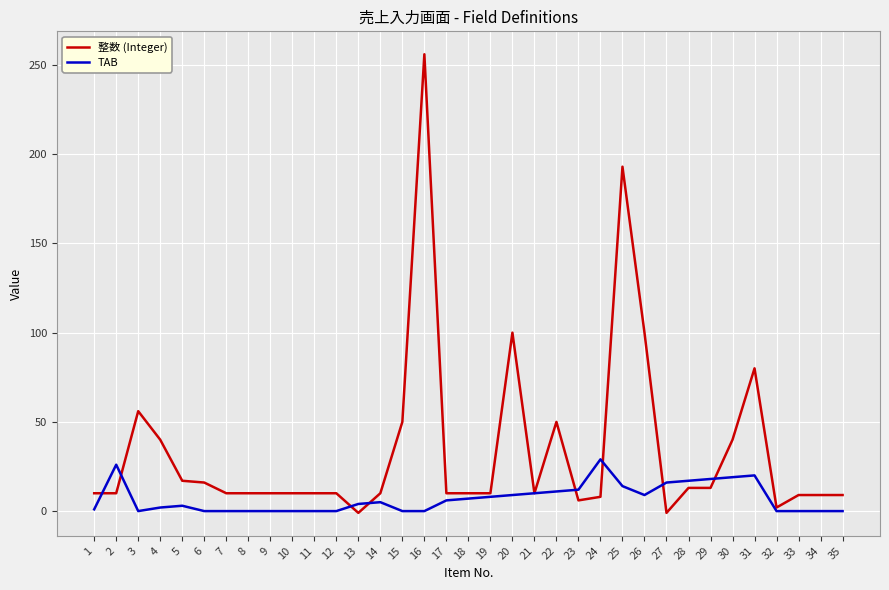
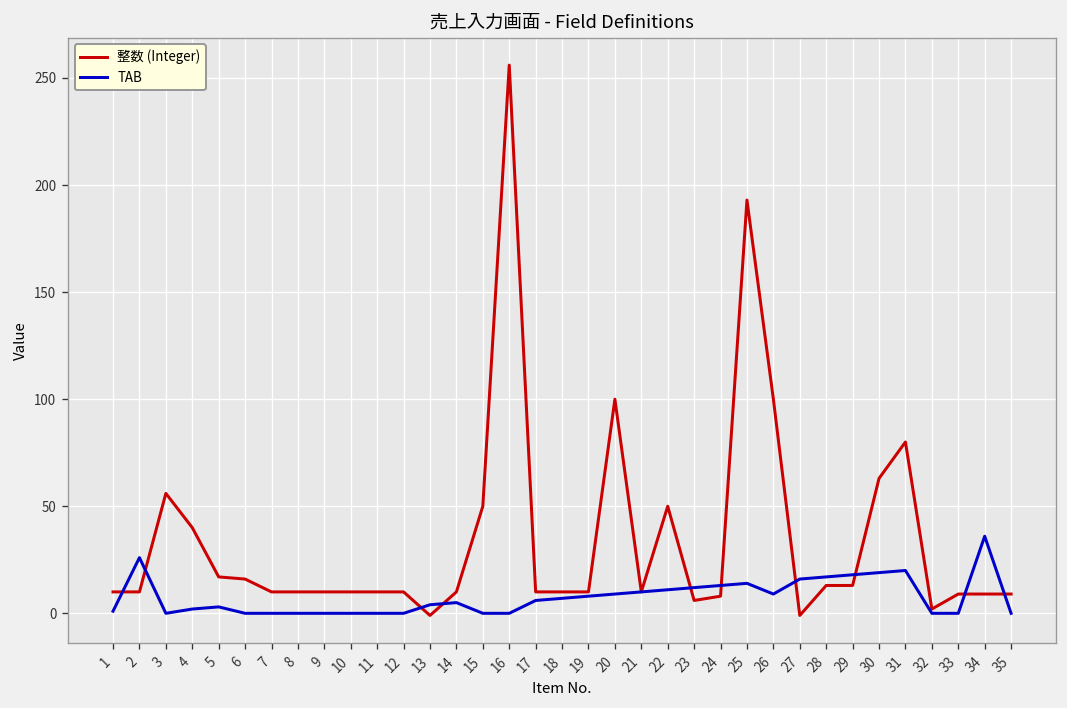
TAB, 24: 29 -> 13
整数 (Integer), 30: 40 -> 63
TAB, 34: 0 -> 36
